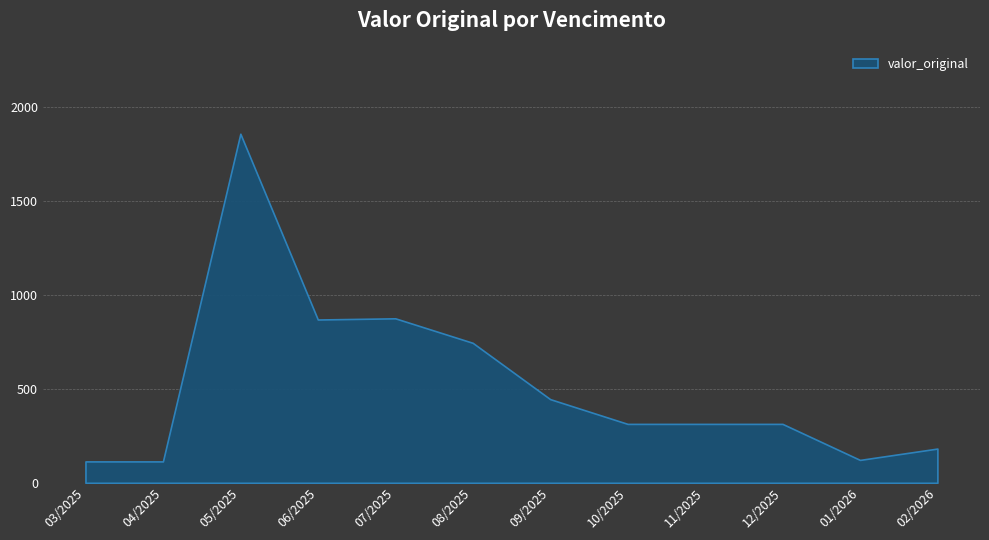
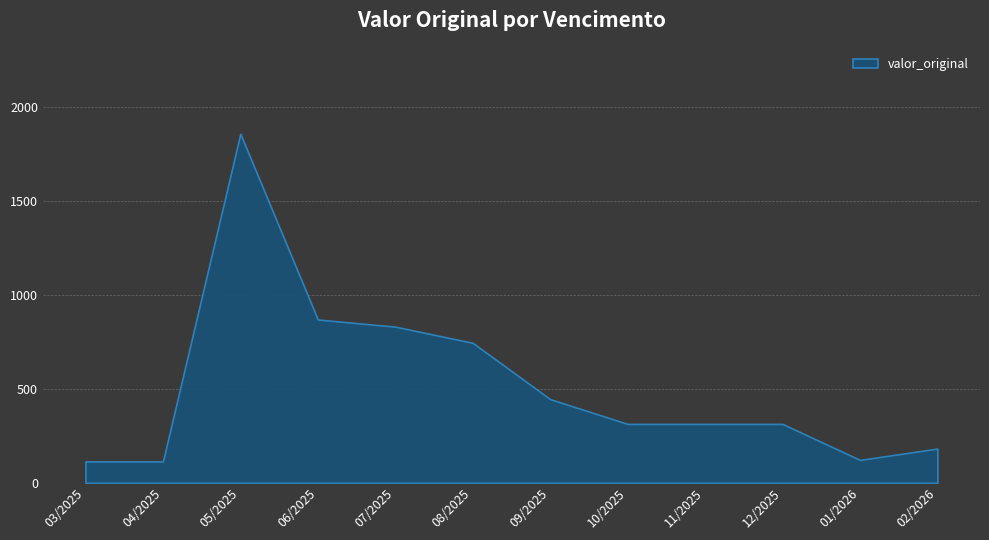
07/2025: 870 -> 830
